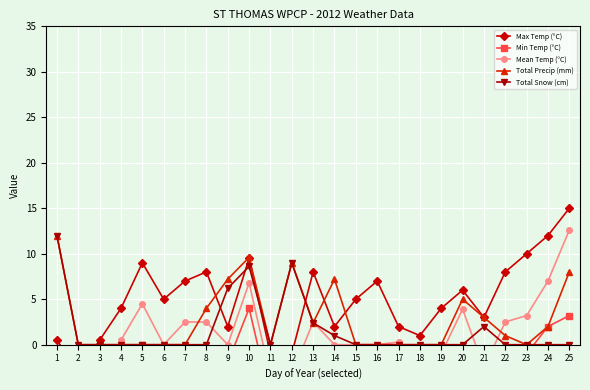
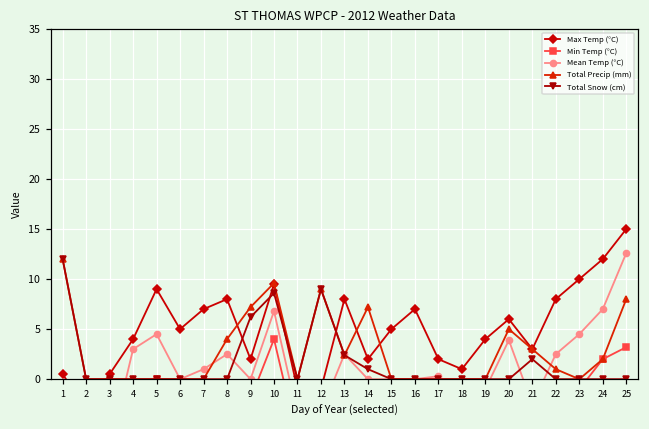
Mean Temp (°C), 4: 1 -> 3
Mean Temp (°C), 7: 3 -> 1
Mean Temp (°C), 23: 3 -> 5
